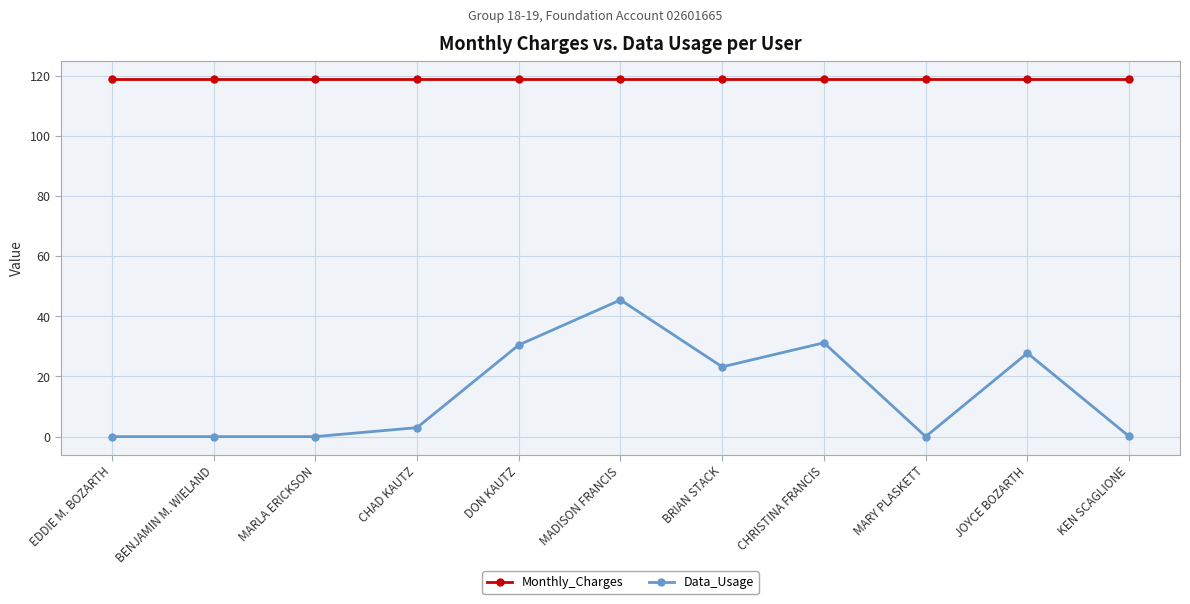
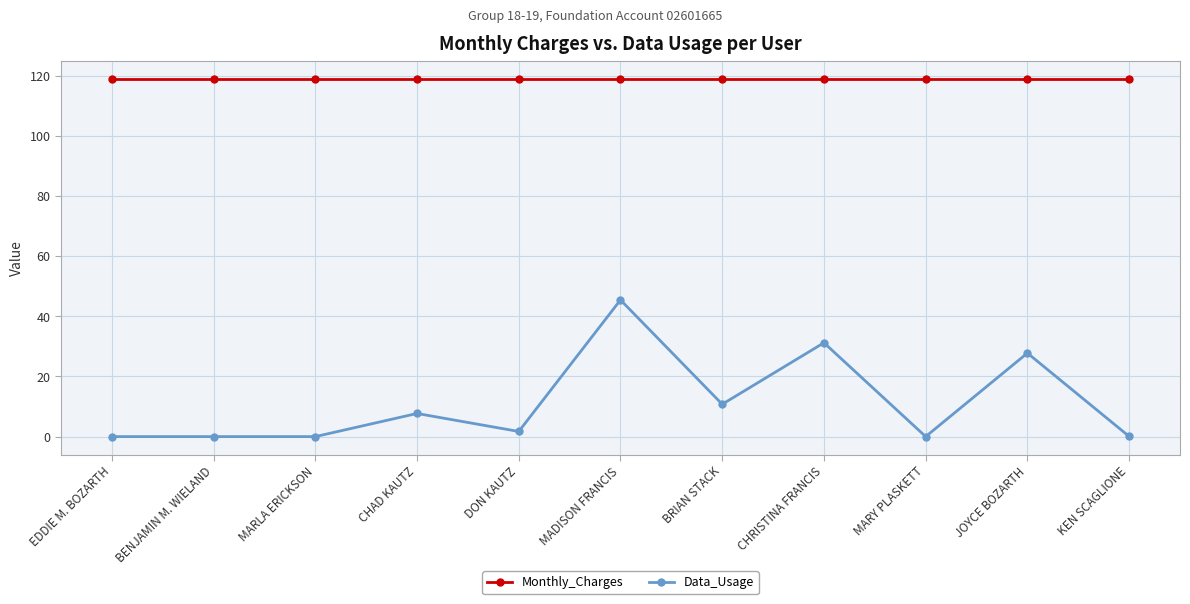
Data_Usage, CHAD KAUTZ: 3 -> 8
Data_Usage, DON KAUTZ: 30 -> 2
Data_Usage, BRIAN STACK: 23 -> 11
